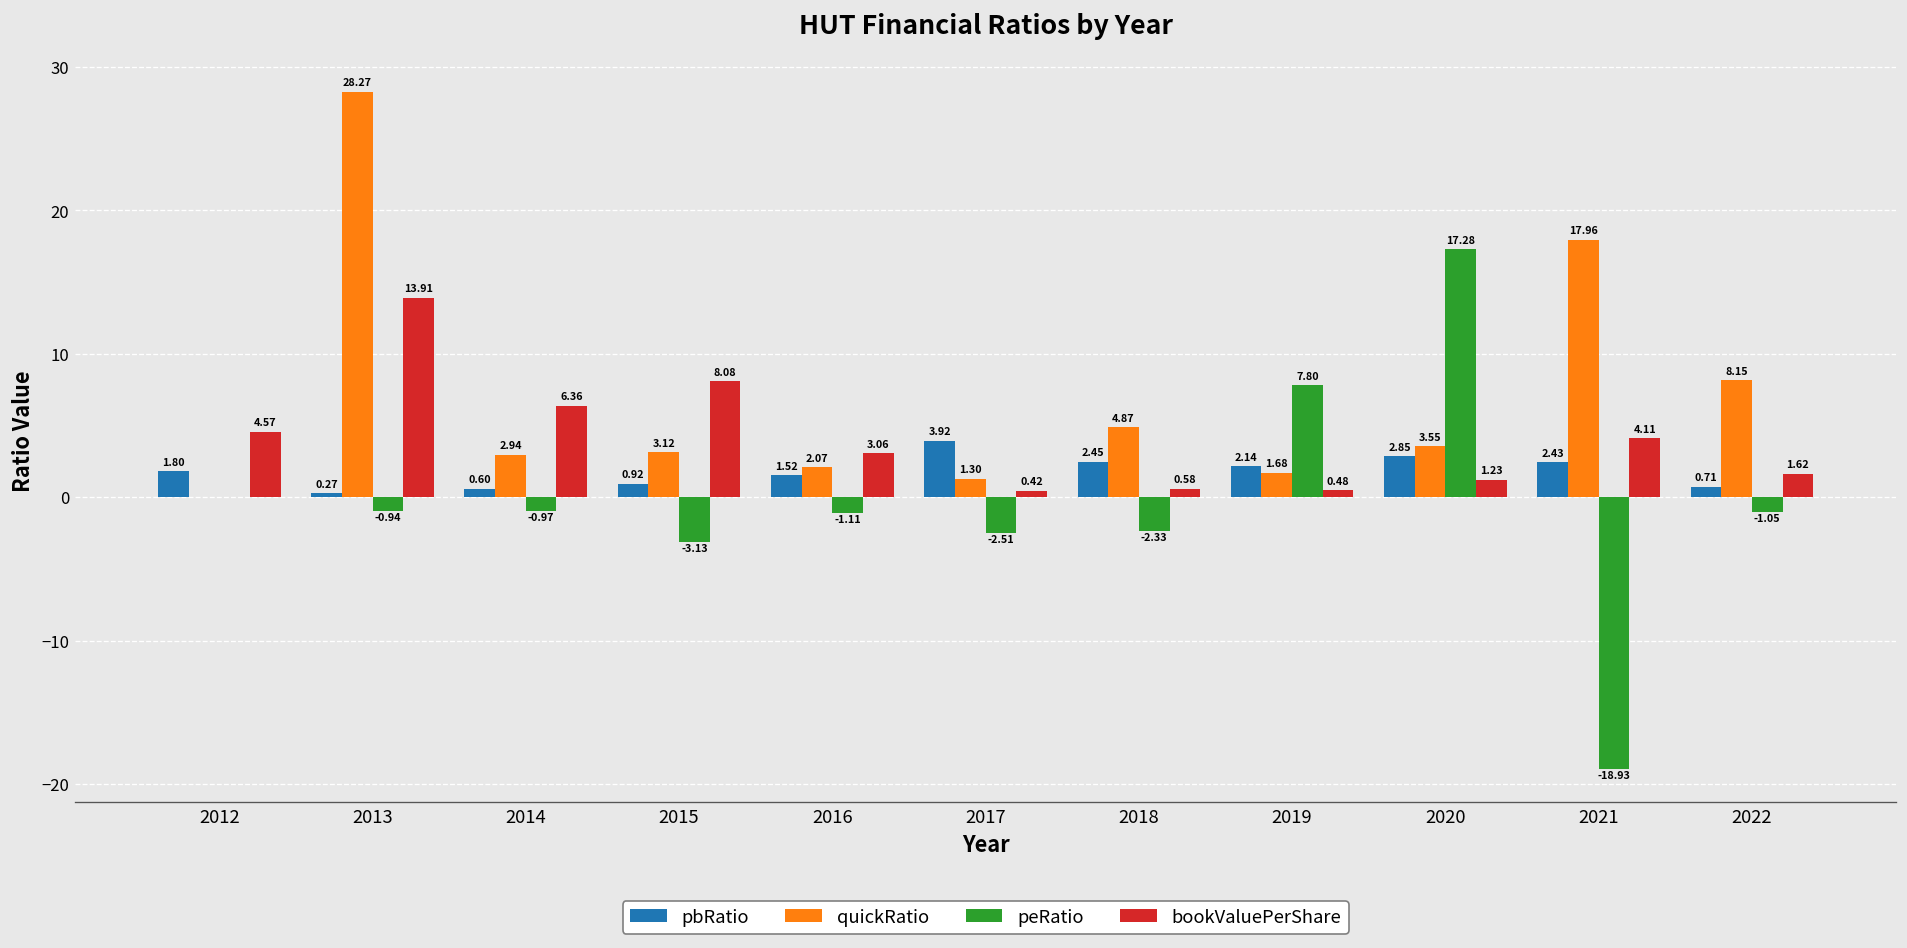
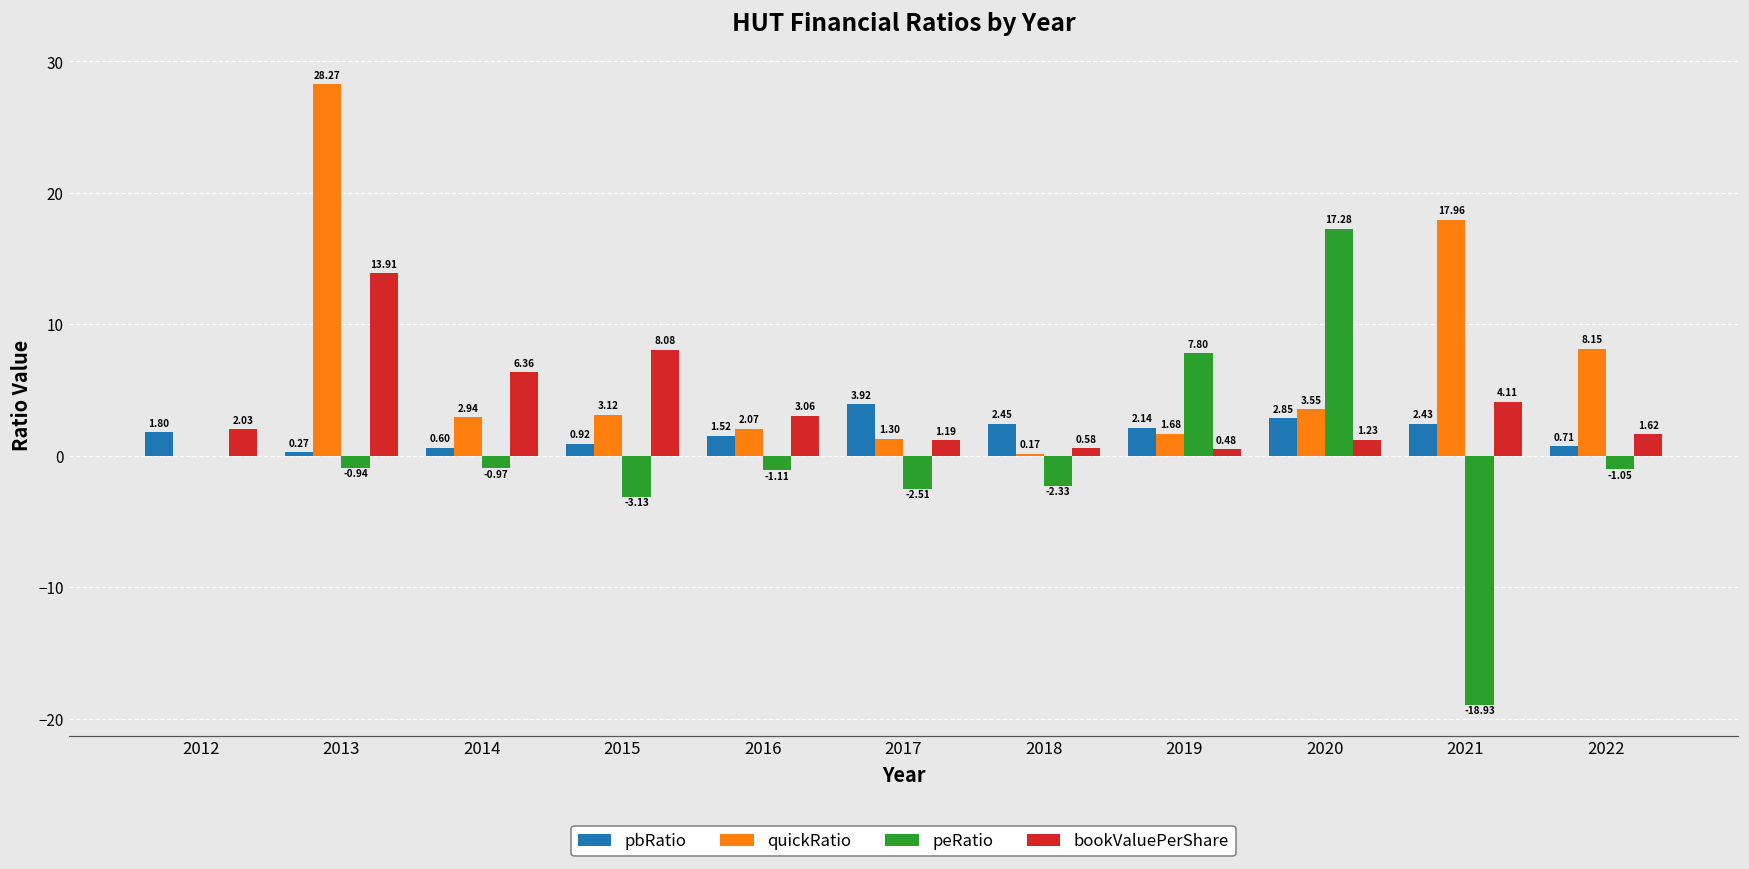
bookValuePerShare, 2012: 4.57 -> 2.03
bookValuePerShare, 2017: 0.42 -> 1.19
quickRatio, 2018: 4.87 -> 0.17
